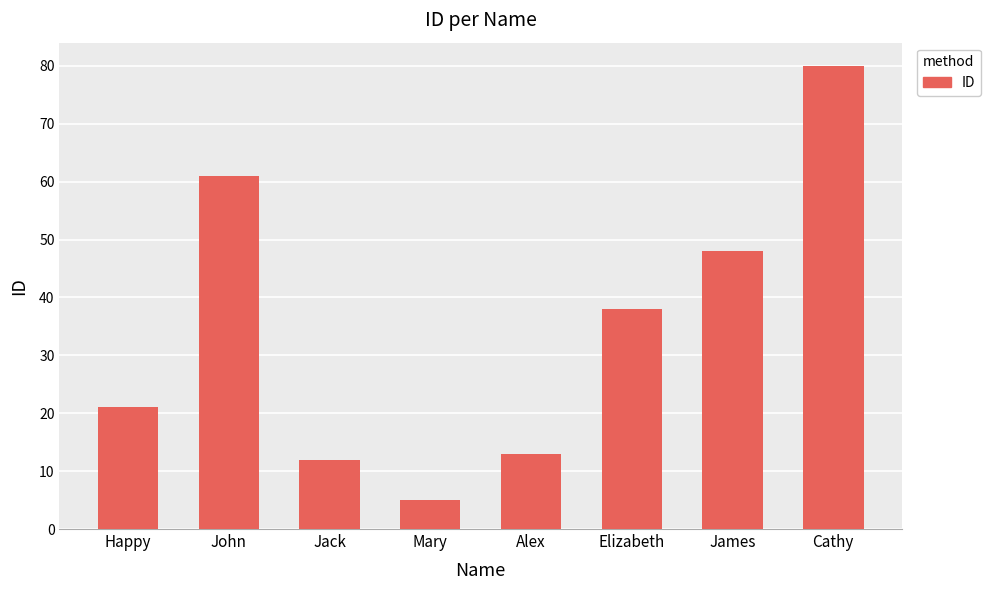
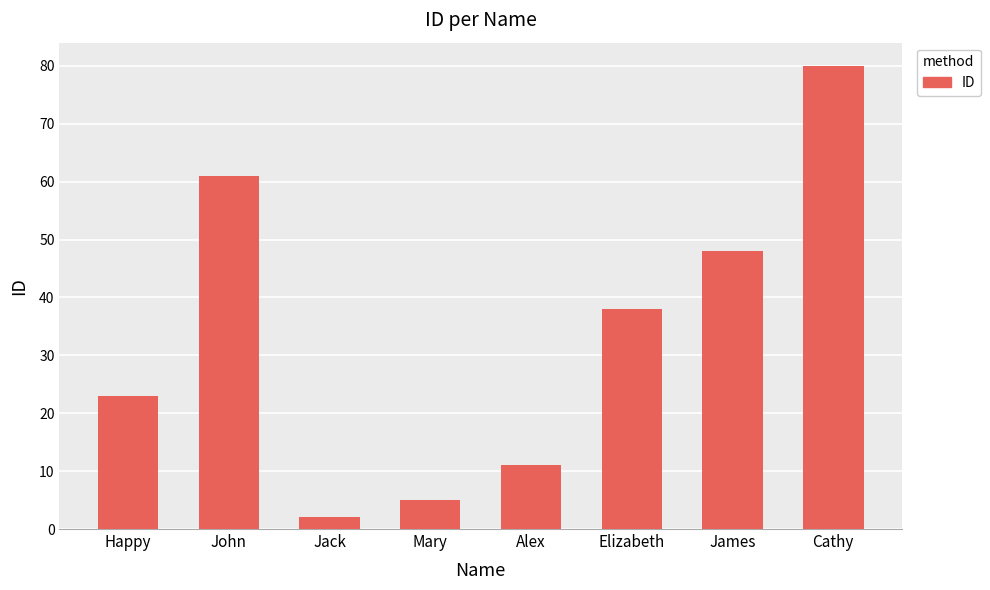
Happy: 21 -> 23
Jack: 12 -> 2
Alex: 13 -> 11
